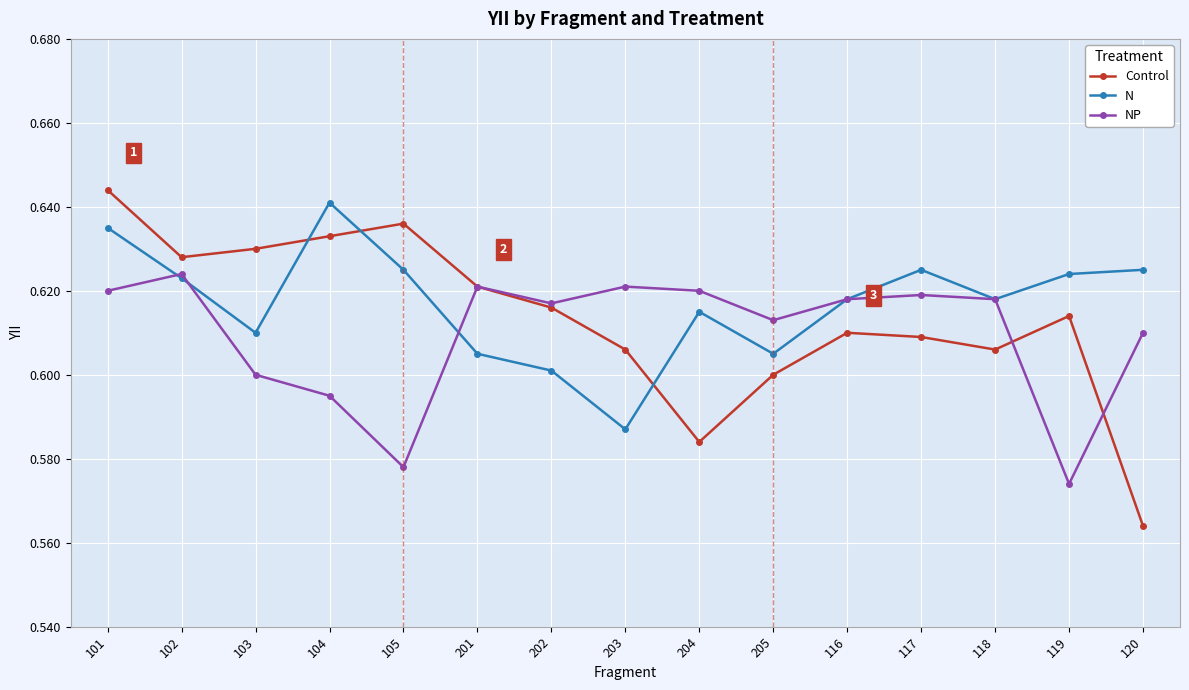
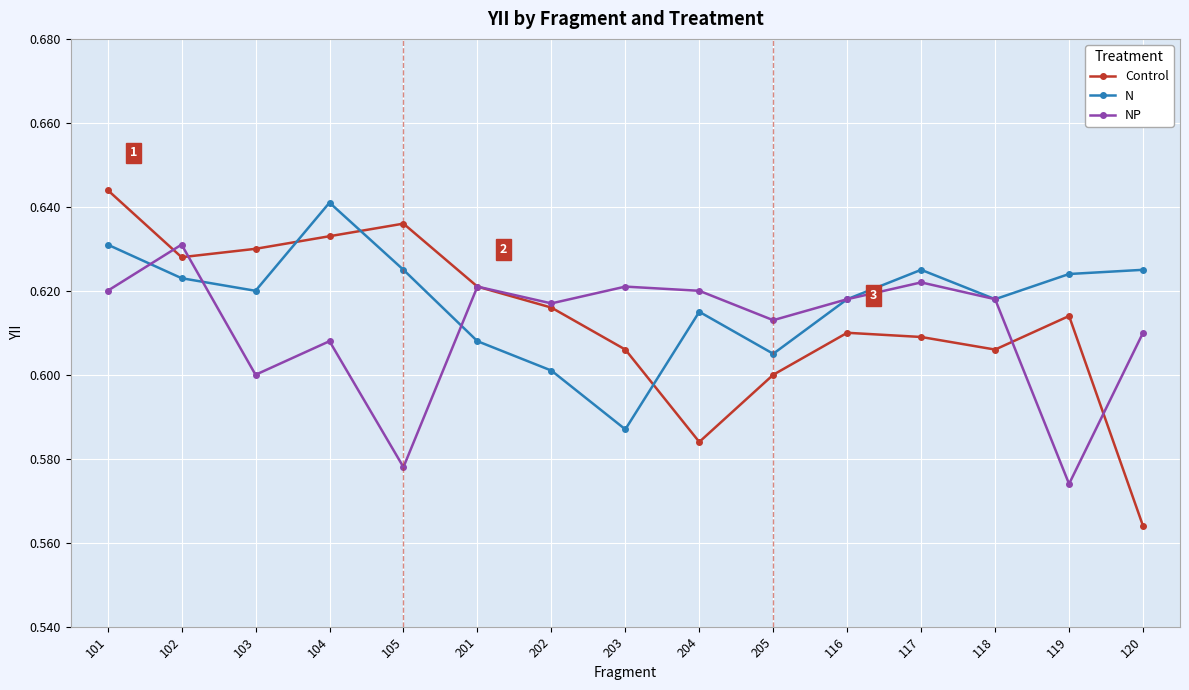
N, 101: 0.635 -> 0.631
NP, 102: 0.624 -> 0.631
N, 103: 0.61 -> 0.62
NP, 104: 0.595 -> 0.608
N, 201: 0.605 -> 0.608
NP, 117: 0.619 -> 0.622
